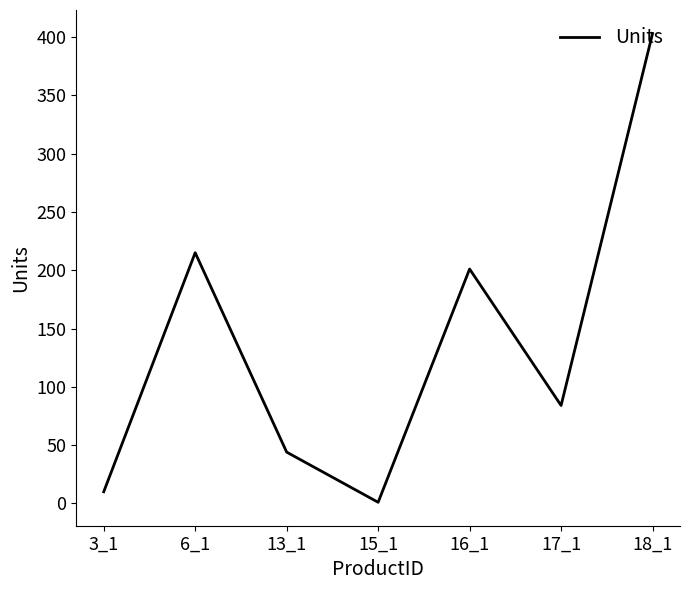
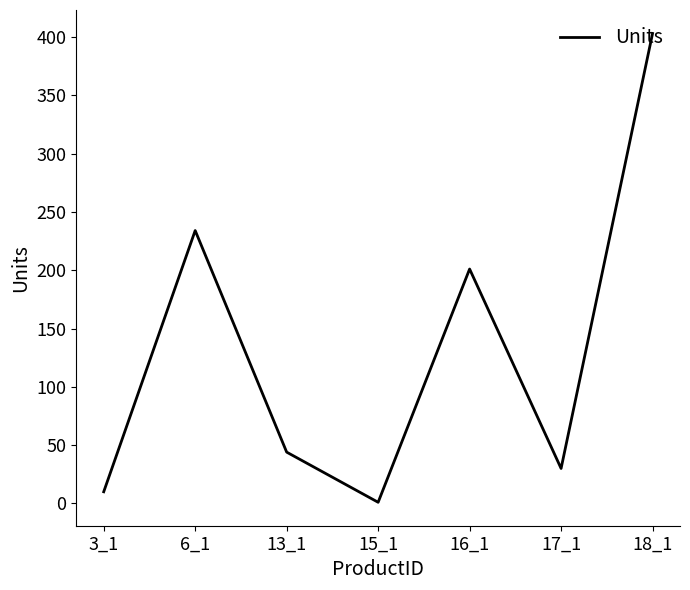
6_1: 215 -> 234
17_1: 84 -> 30
